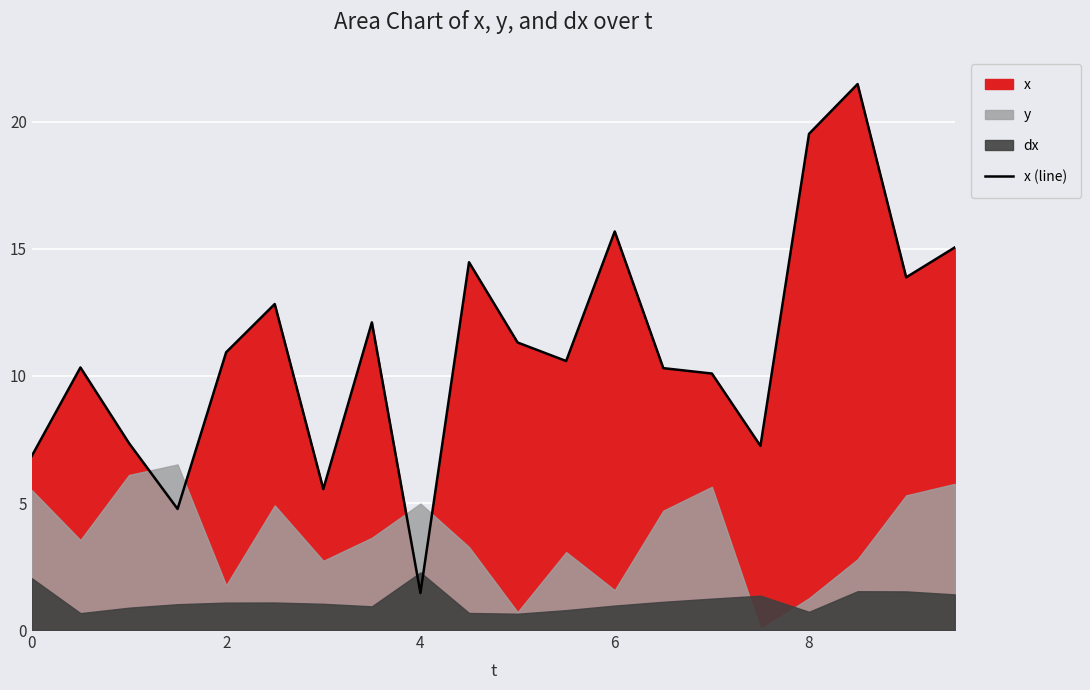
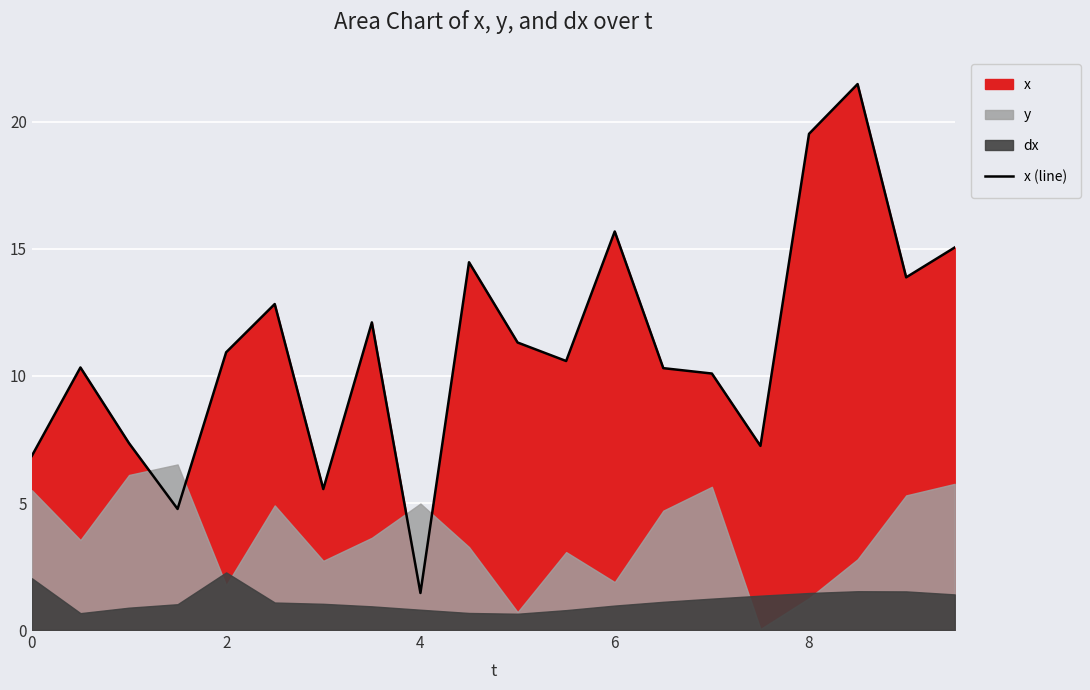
dx, 2: 1.1 -> 2.3
dx, 4: 2.3 -> 0.8
y, 6: 1.6 -> 1.9
dx, 8: 0.7 -> 1.5
